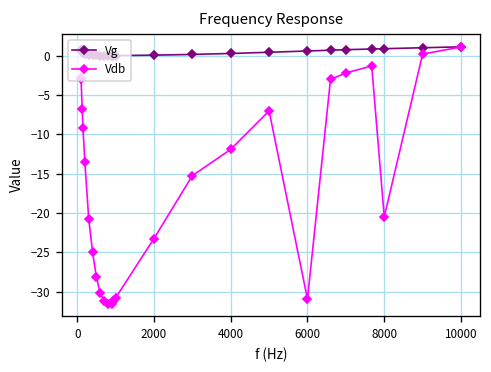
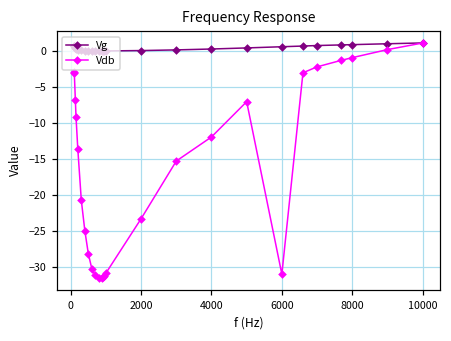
Vdb, 8000: -20 -> -1
